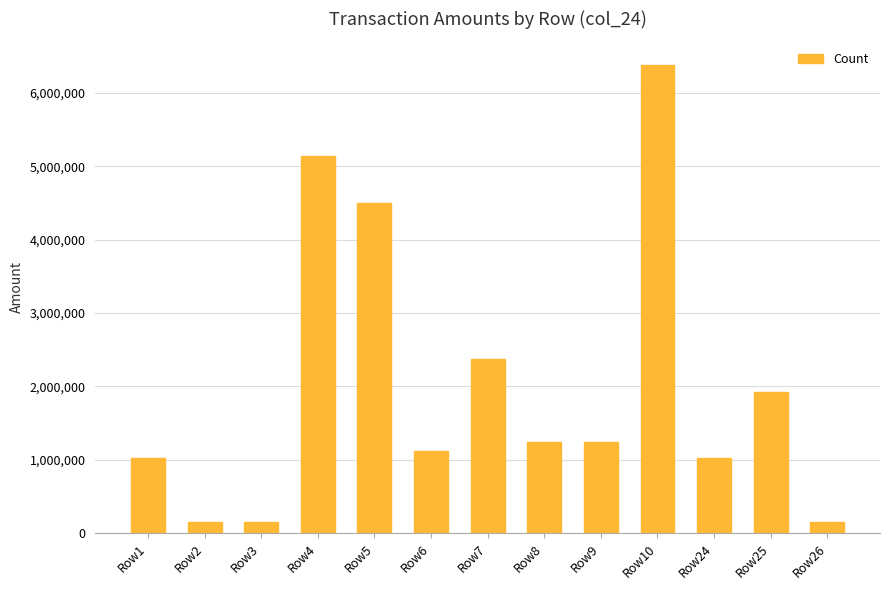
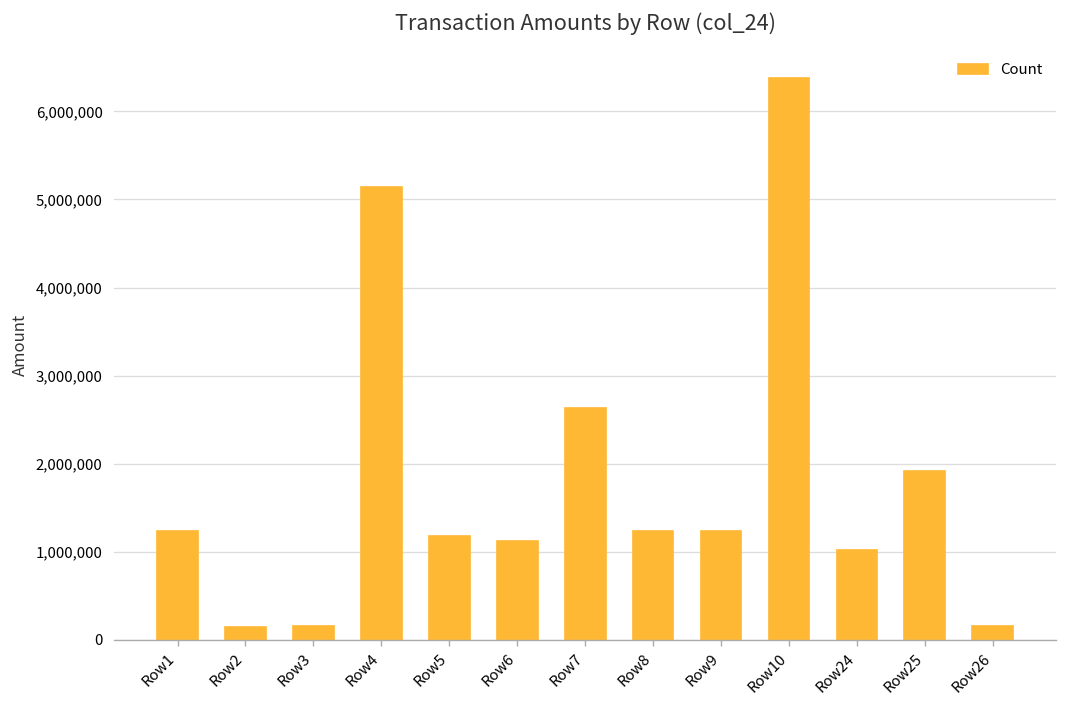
Row1: 1,000,000 -> 1,200,000
Row5: 4,500,000 -> 1,200,000
Row7: 2,400,000 -> 2,600,000
